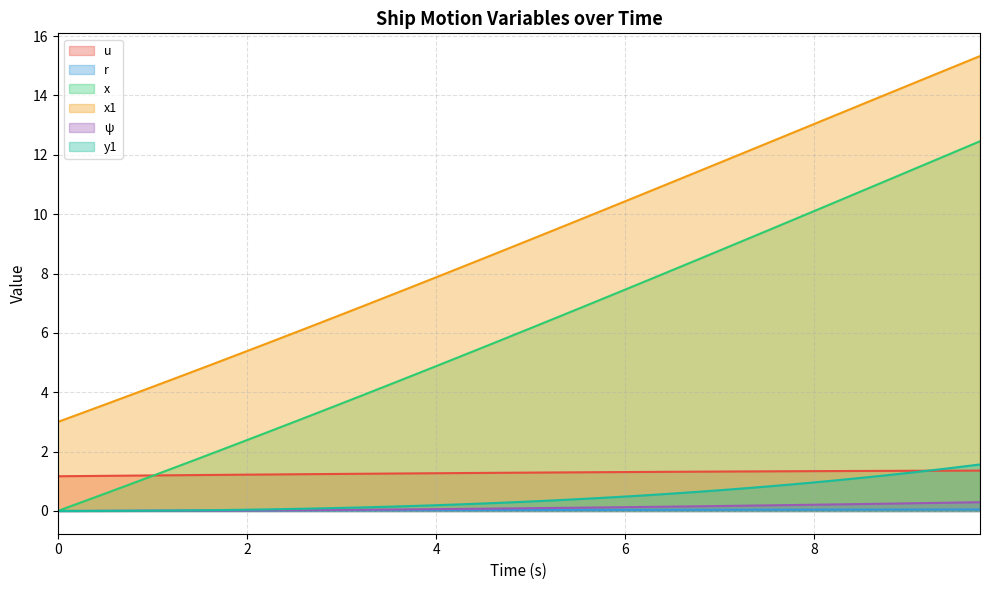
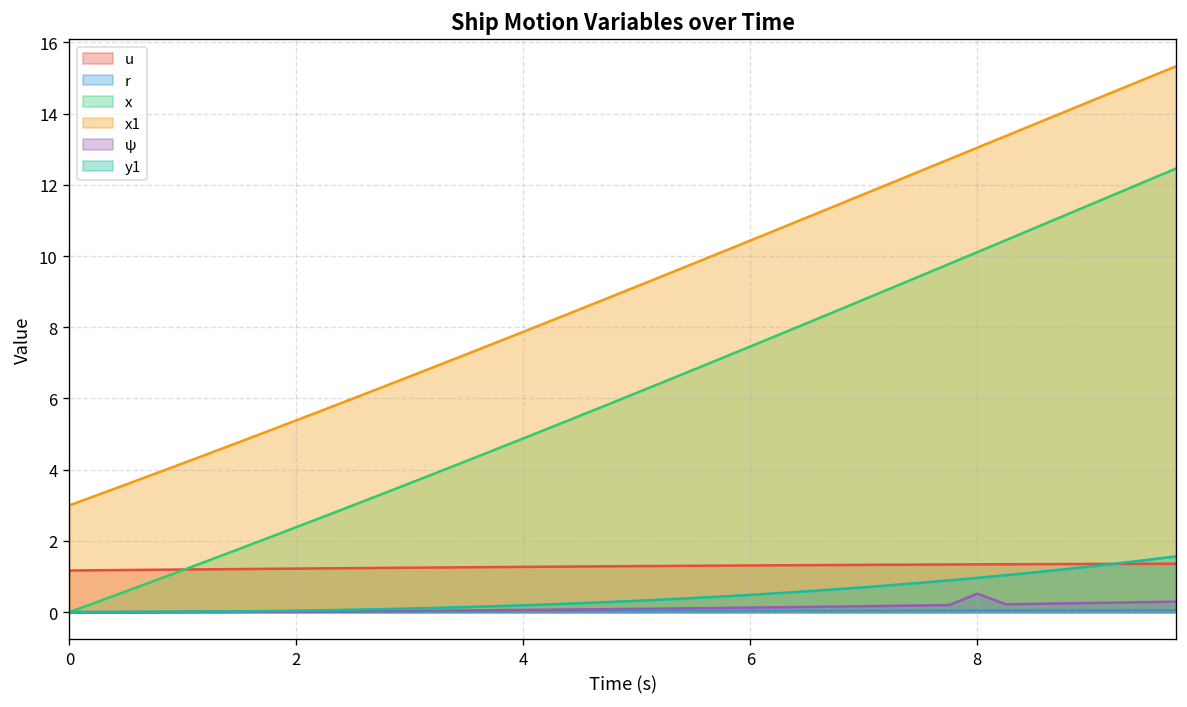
ψ, 8: 0.2 -> 0.5
